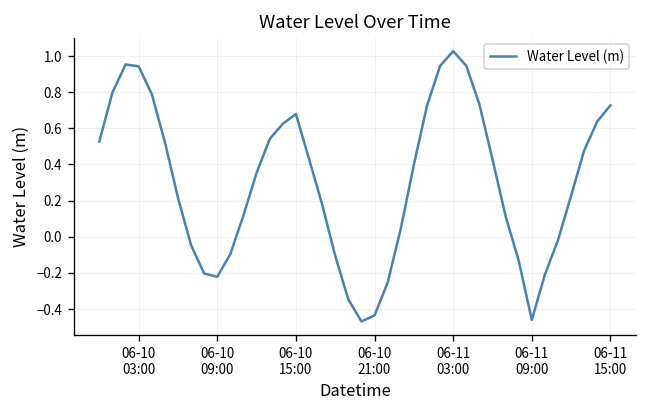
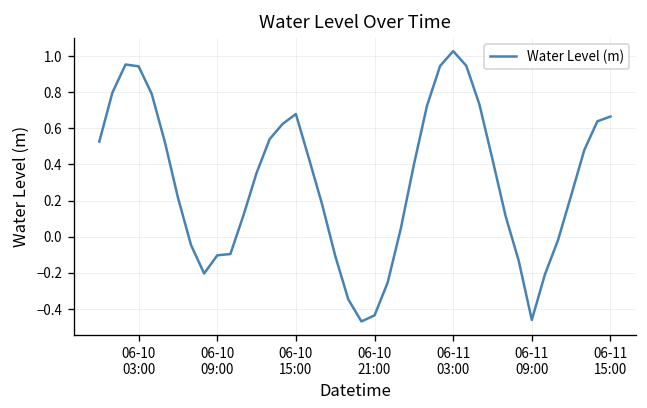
06-10 09:00: -0.22 -> -0.10
06-11 15:00: 0.73 -> 0.67
